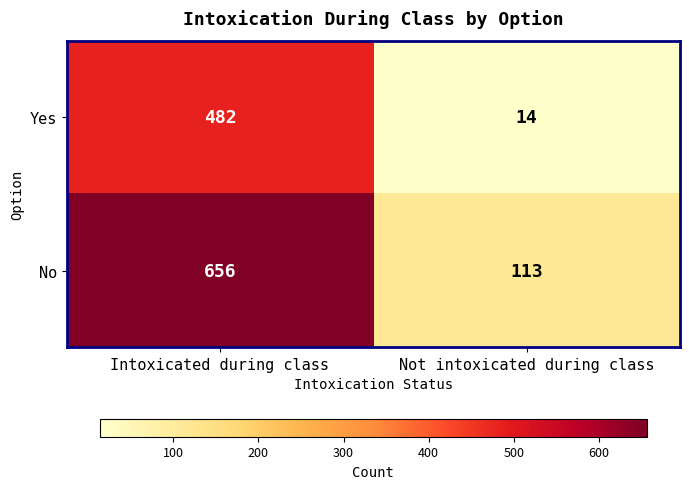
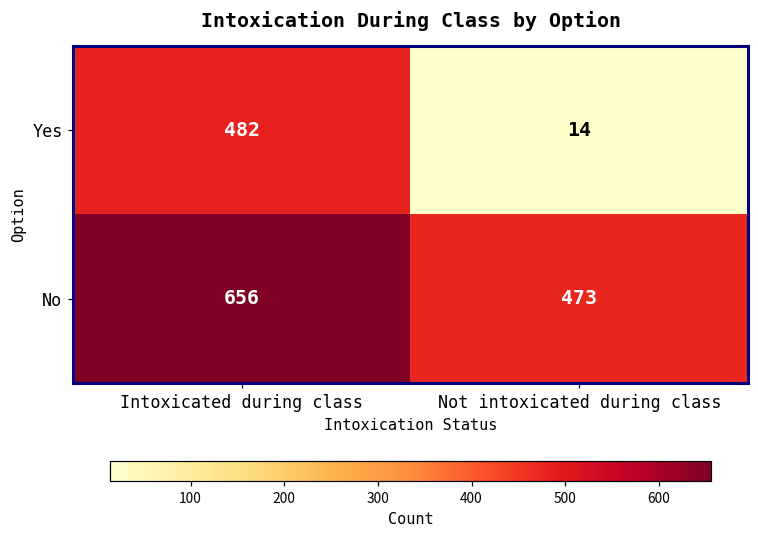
No, Not intoxicated during class: 113 -> 473
